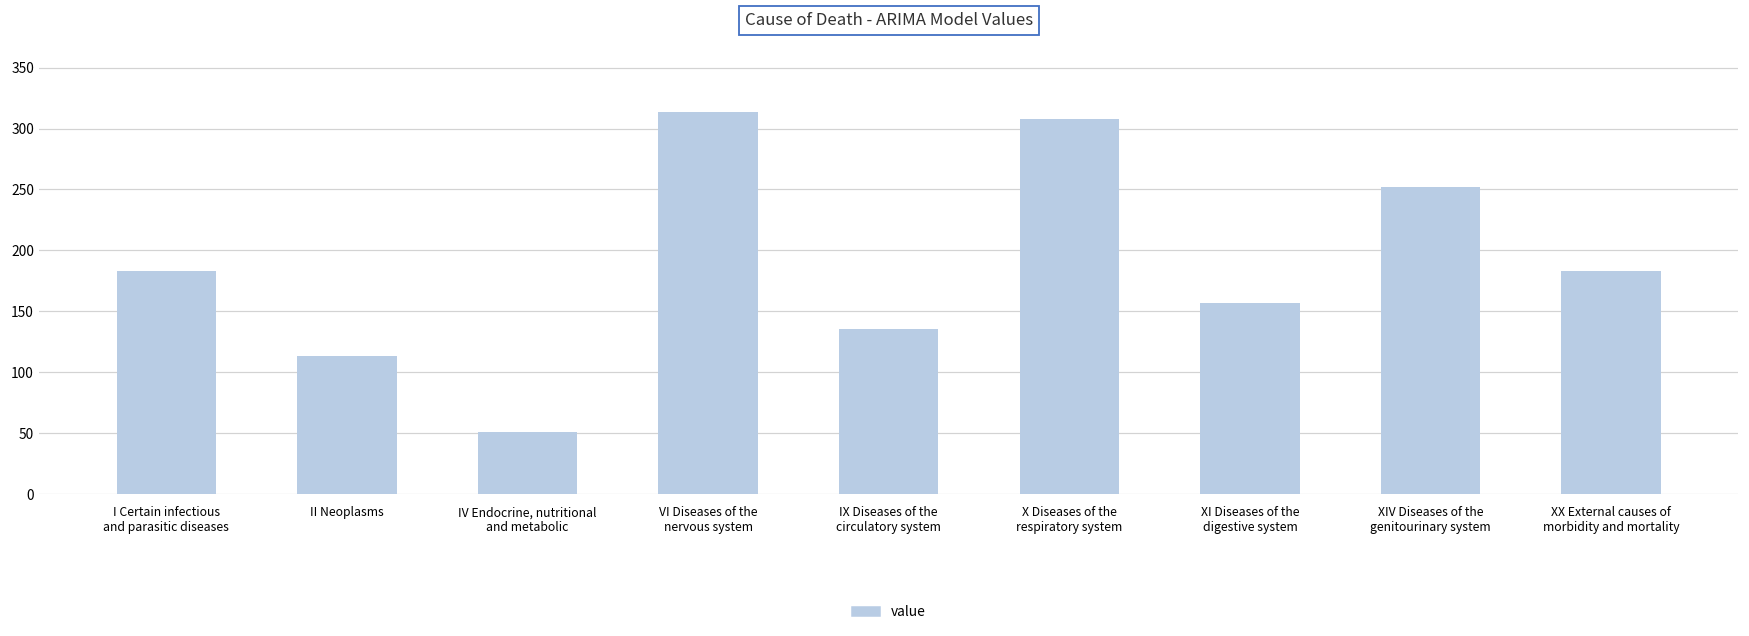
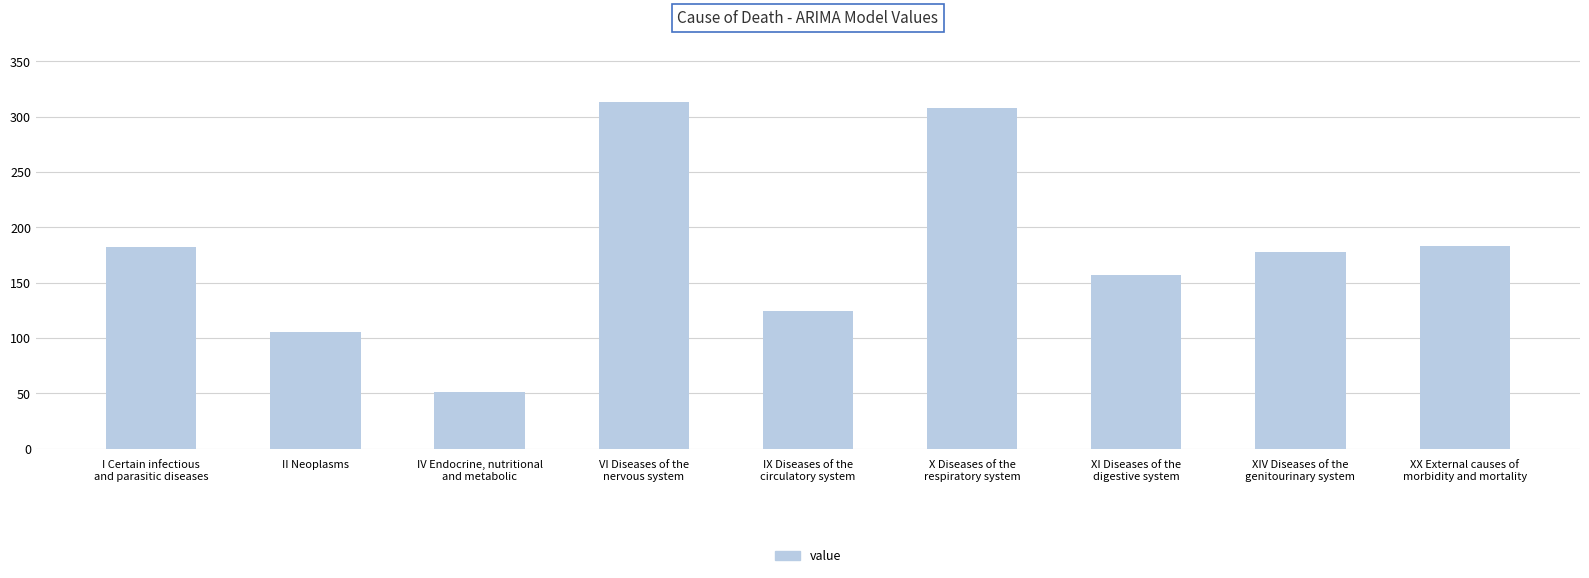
II Neoplasms: 113 -> 106
IX Diseases of the circulatory system: 136 -> 124
XIV Diseases of the genitourinary system: 252 -> 178
